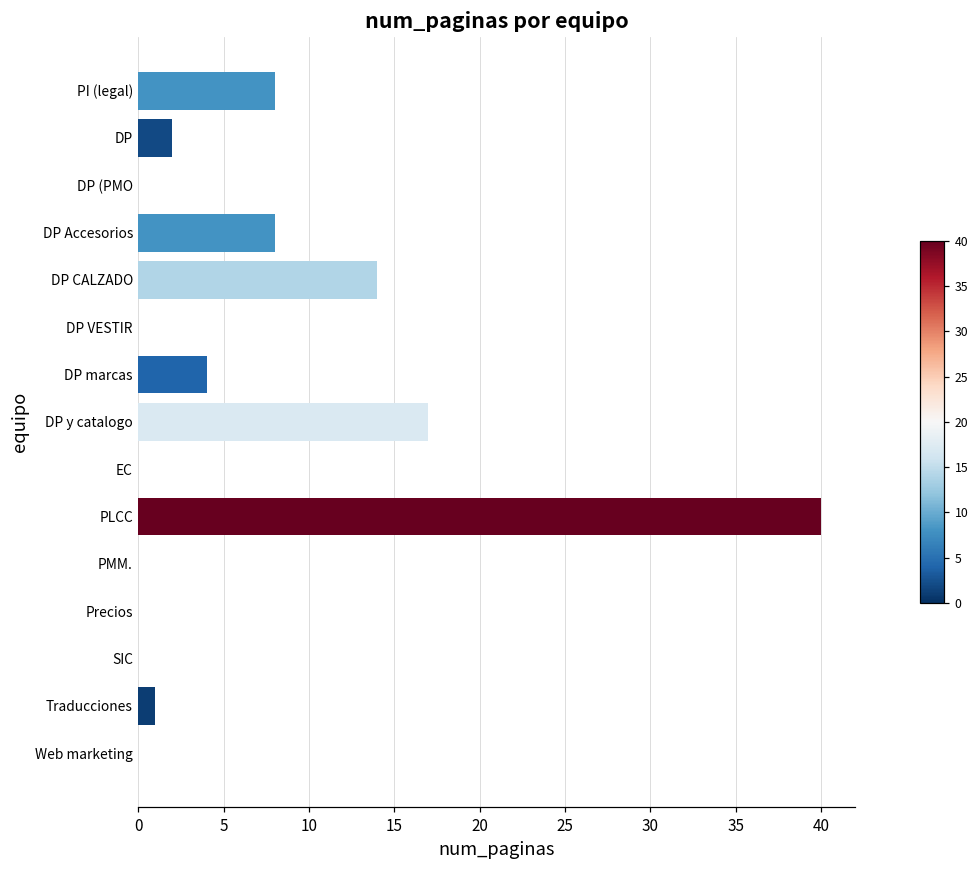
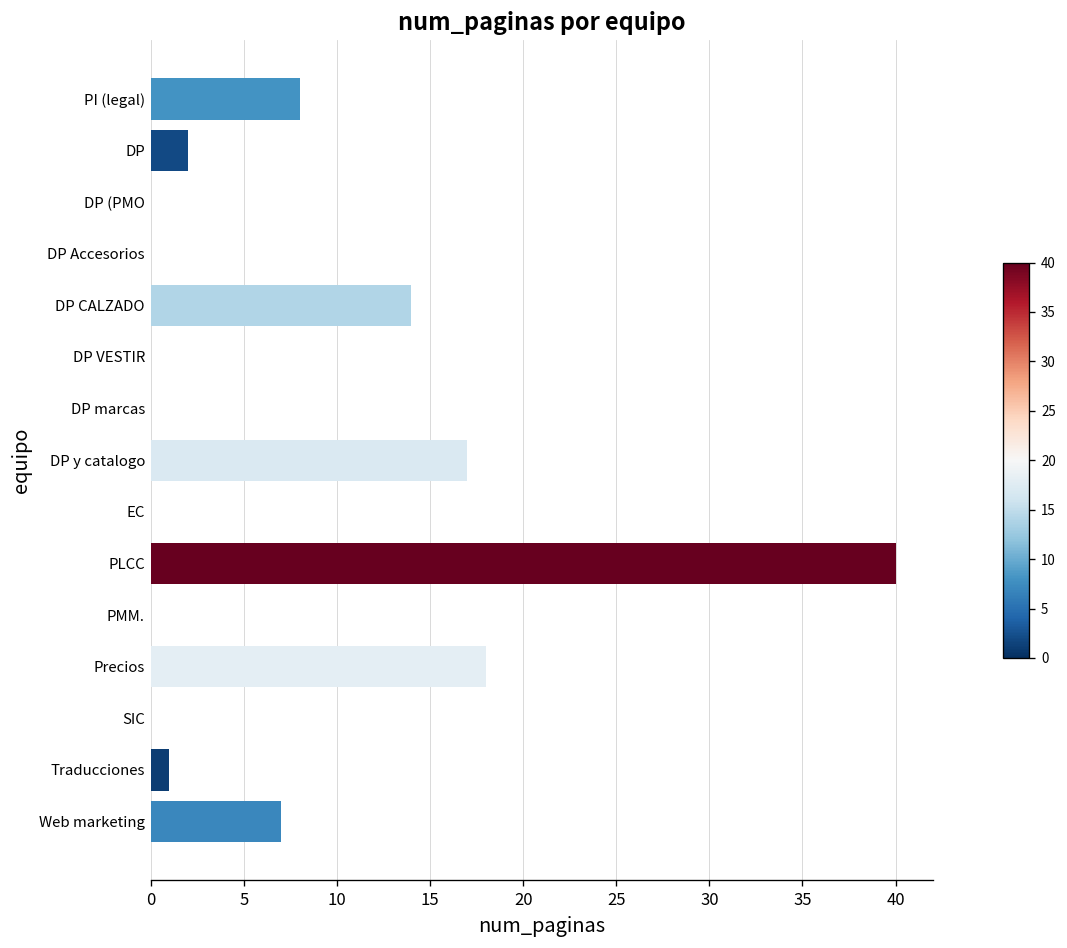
DP Accesorios: 8 -> 0
DP marcas: 4 -> 0
Precios: 0 -> 18
Web marketing: 0 -> 7
